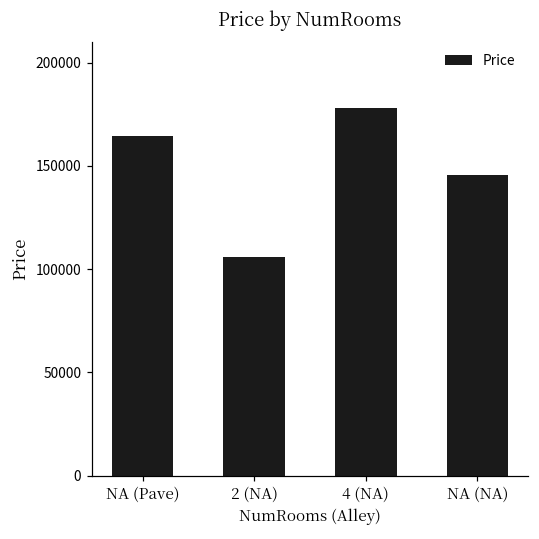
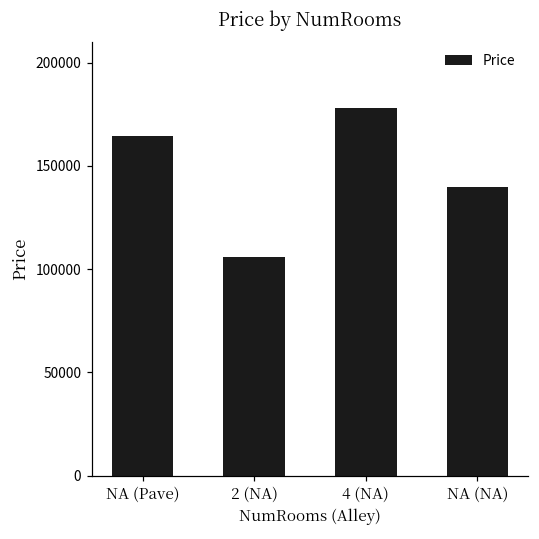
NA (NA): 146000 -> 140000
